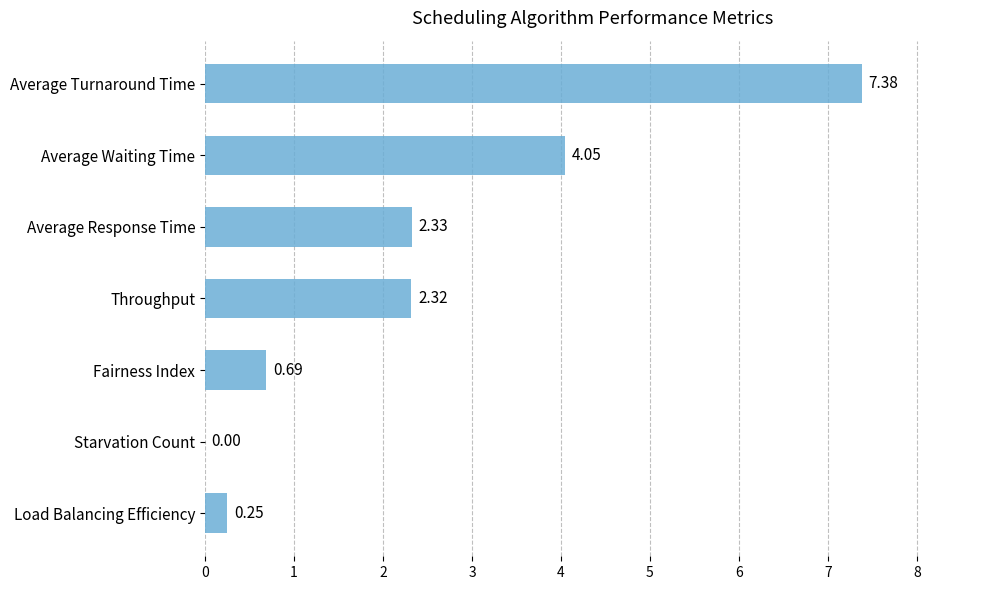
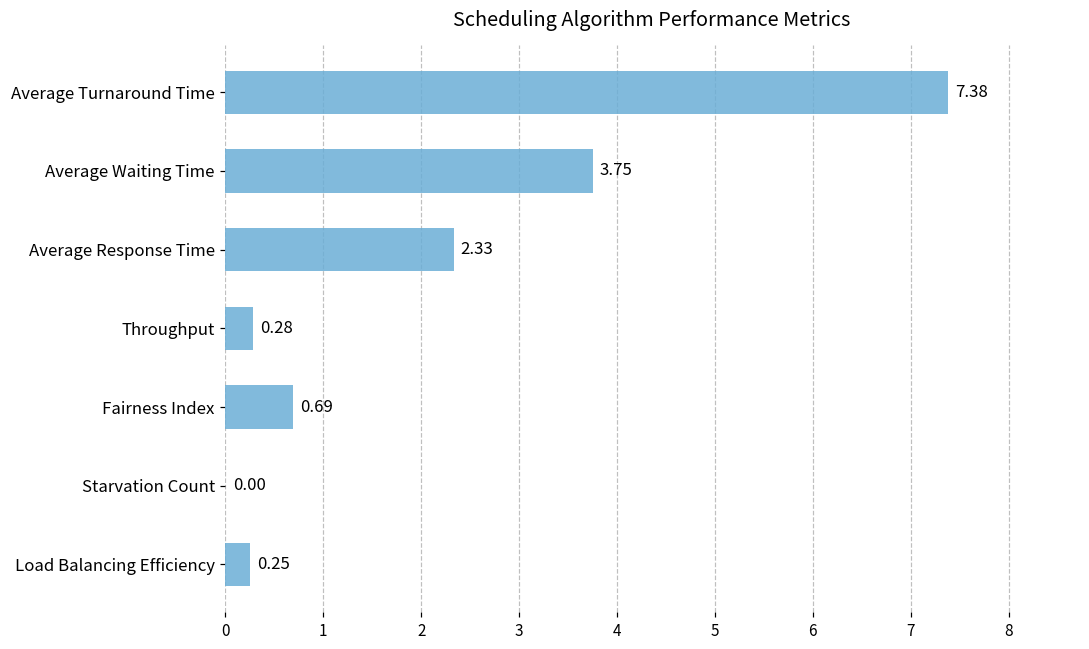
Average Waiting Time: 4.05 -> 3.75
Throughput: 2.32 -> 0.28
